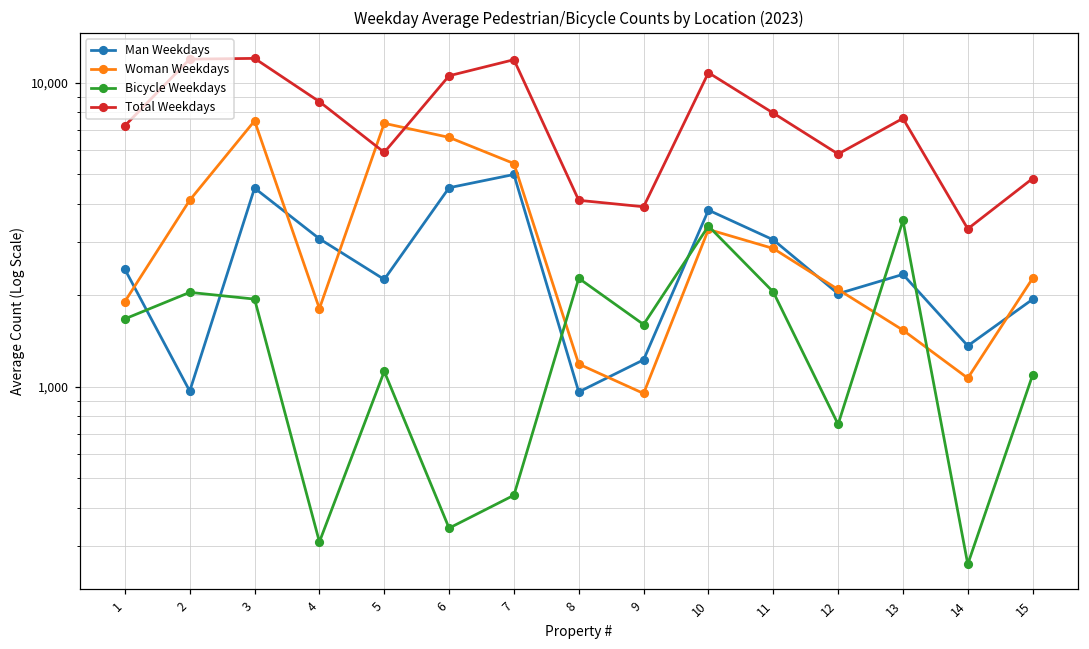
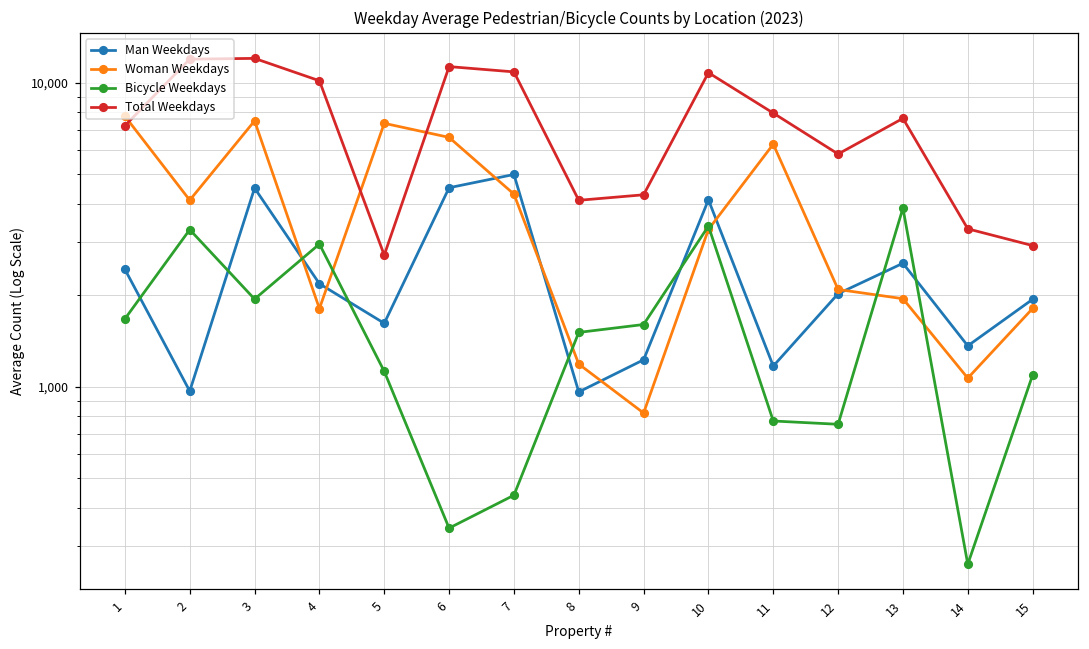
Woman Weekdays, 1: 1,900 -> 7,800
Bicycle Weekdays, 2: 2,000 -> 3,300
Man Weekdays, 4: 3,100 -> 2,200
Bicycle Weekdays, 4: 310 -> 2,900
Total Weekdays, 4: 8,700 -> 10,200
Man Weekdays, 5: 2,300 -> 1,600
Total Weekdays, 5: 5,900 -> 2,700
Total Weekdays, 6: 10,500 -> 11,300
Woman Weekdays, 7: 5,400 -> 4,300
Total Weekdays, 7: 11,900 -> 10,900
Bicycle Weekdays, 8: 2,300 -> 1,500
Woman Weekdays, 9: 950 -> 820
Total Weekdays, 9: 3,900 -> 4,300
Man Weekdays, 10: 3,800 -> 4,100
Man Weekdays, 11: 3,000 -> 1,170
Woman Weekdays, 11: 2,900 -> 6,300
Bicycle Weekdays, 11: 2,100 -> 770
Man Weekdays, 13: 2,300 -> 2,500
Woman Weekdays, 13: 1,500 -> 1,900
Bicycle Weekdays, 13: 3,500 -> 3,900
Woman Weekdays, 15: 2,300 -> 1,800
Total Weekdays, 15: 4,800 -> 2,900
